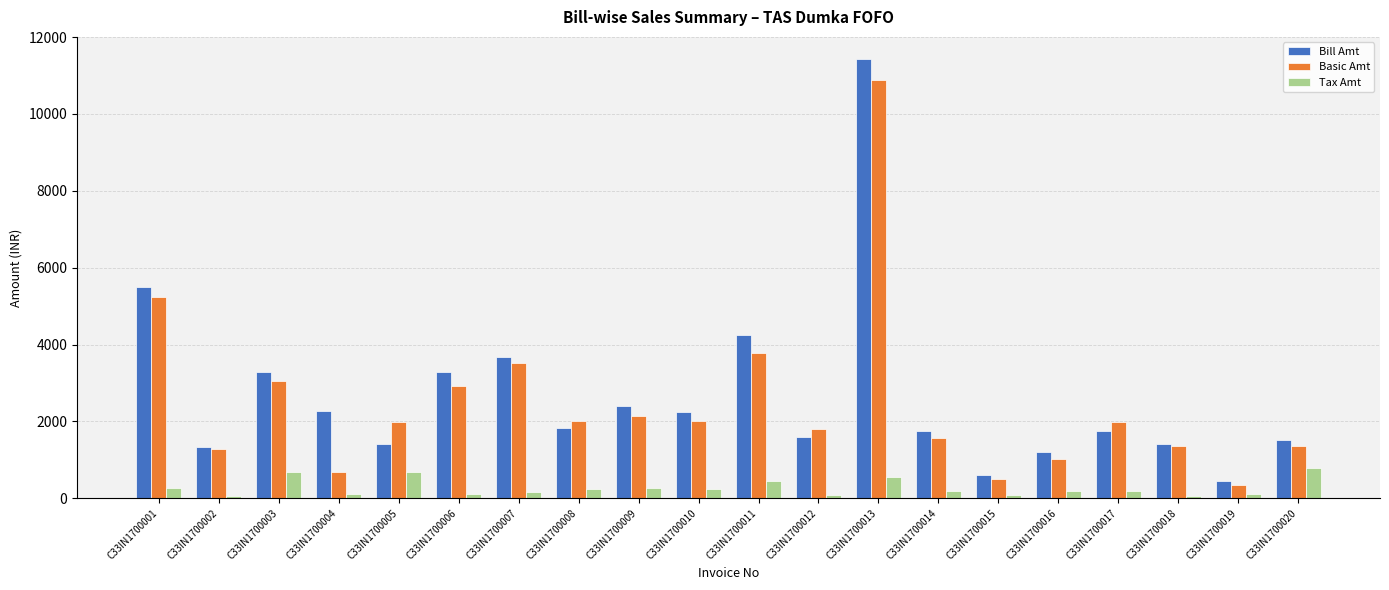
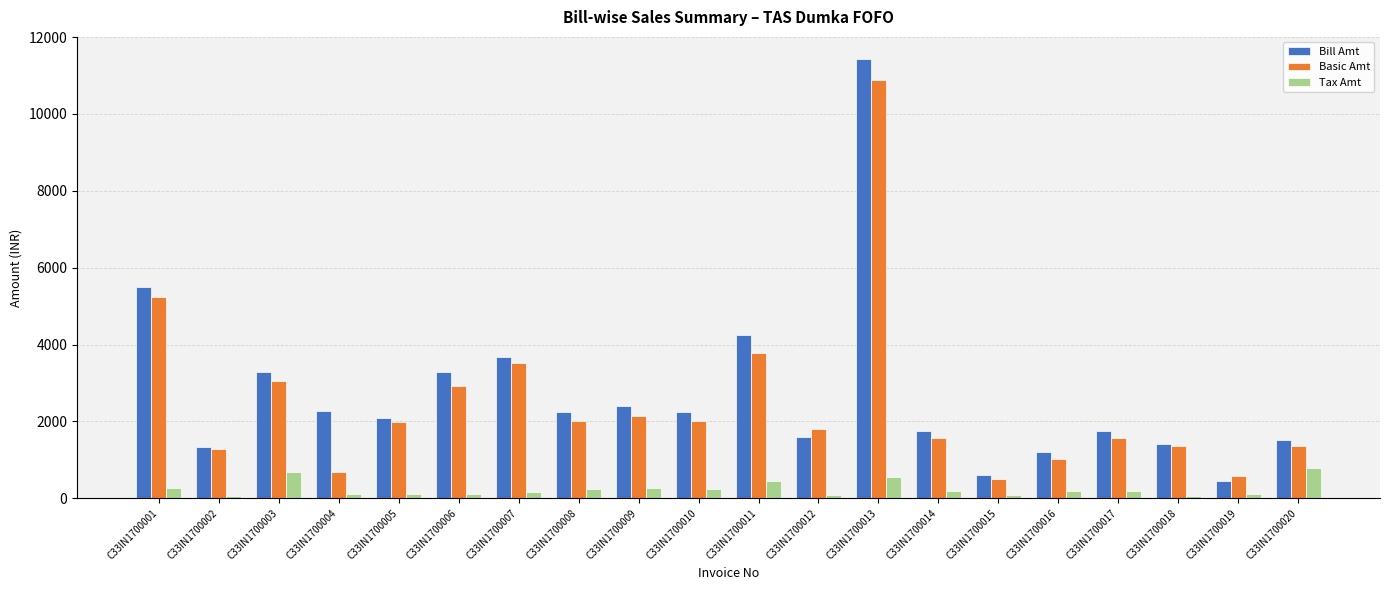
Bill Amt, C33IN1700005: 1400 -> 2100
Tax Amt, C33IN1700005: 700 -> 100
Bill Amt, C33IN1700008: 1800 -> 2200
Basic Amt, C33IN1700017: 2000 -> 1600
Basic Amt, C33IN1700019: 400 -> 600
